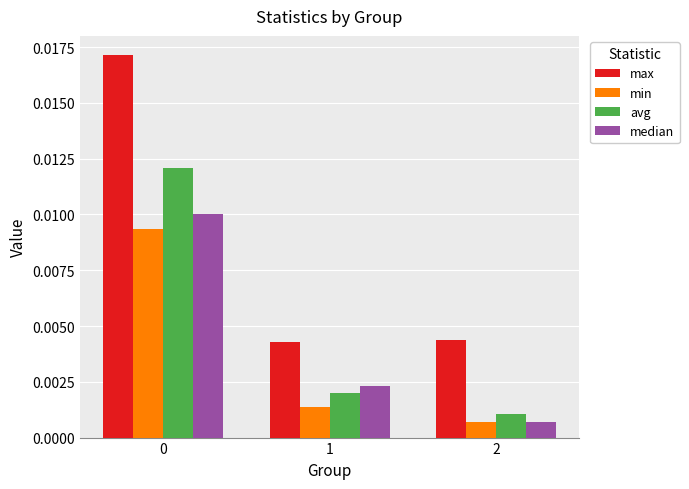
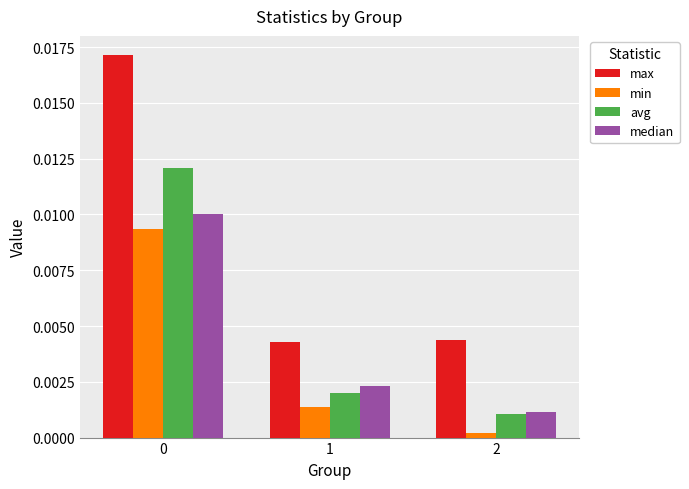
min, 2: 0.0007 -> 0.0002
median, 2: 0.0007 -> 0.0012
